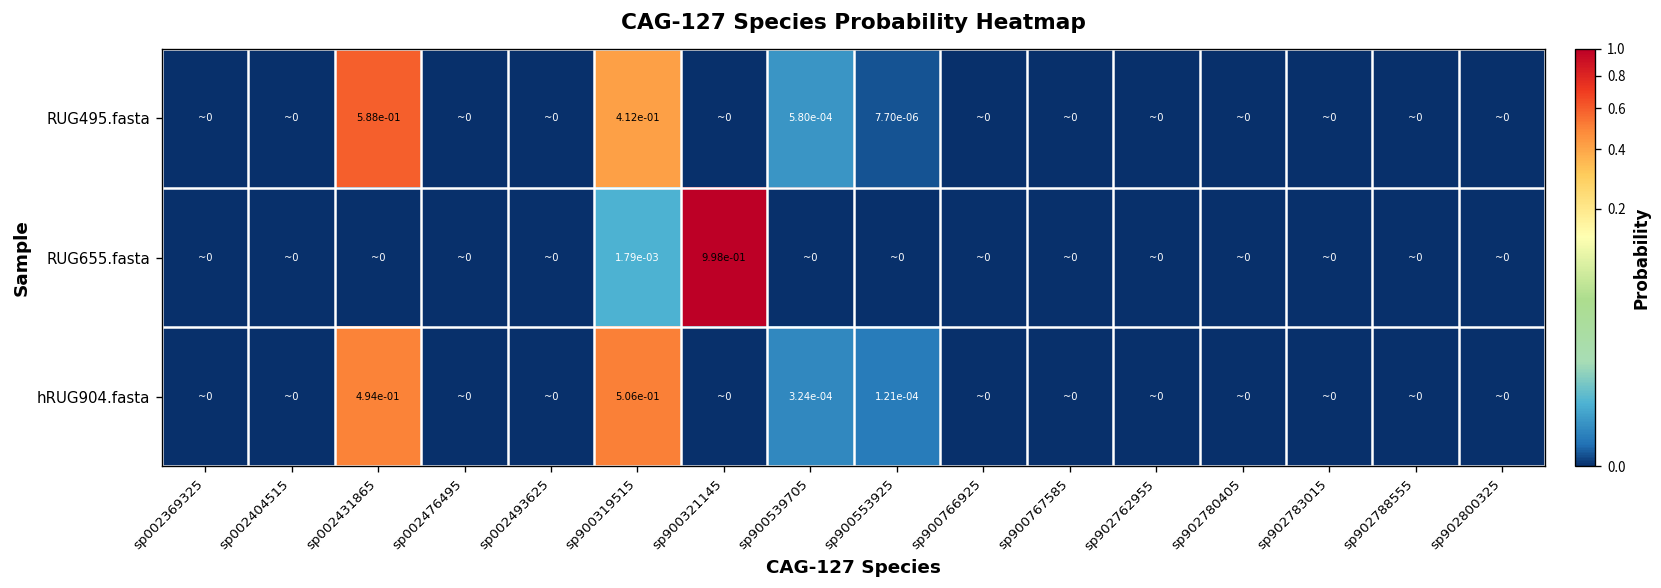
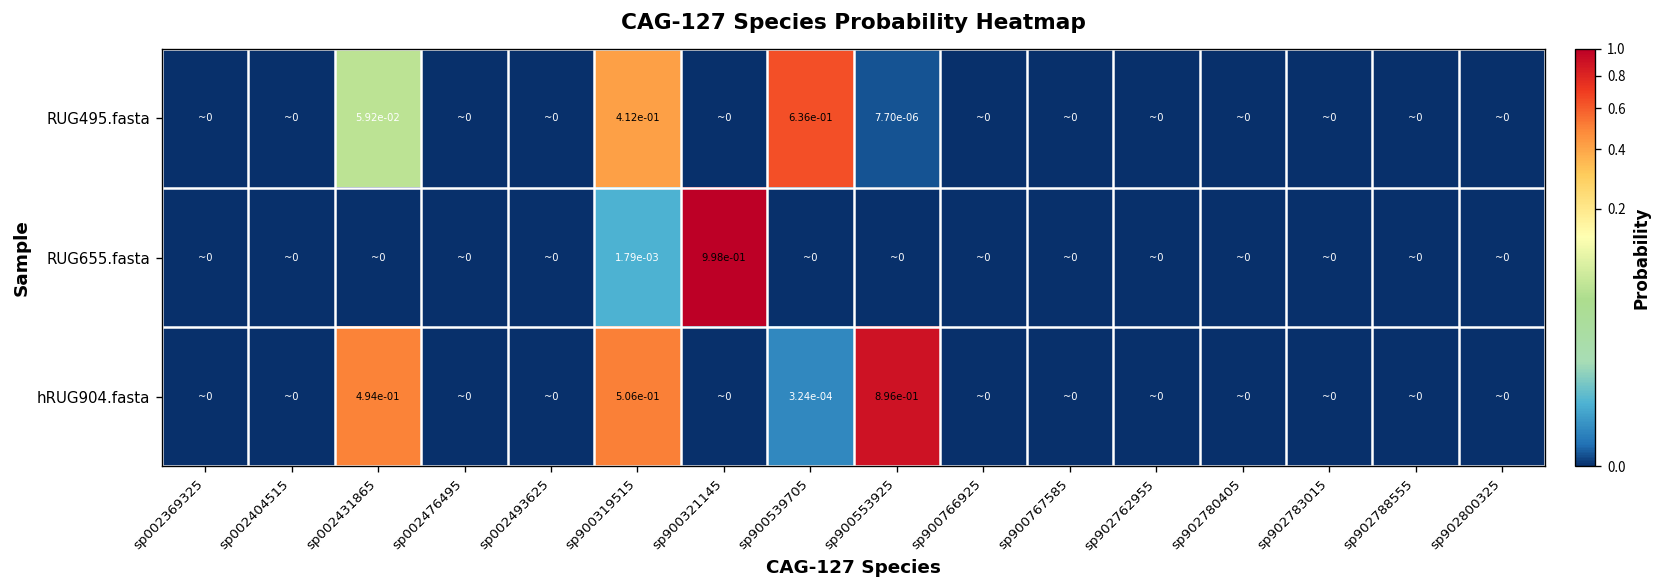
RUG495.fasta, sp002431865: 5.88e-01 -> 5.92e-02
RUG495.fasta, sp900539705: 5.80e-04 -> 6.36e-01
hRUG904.fasta, sp900553925: 1.21e-04 -> 8.96e-01
